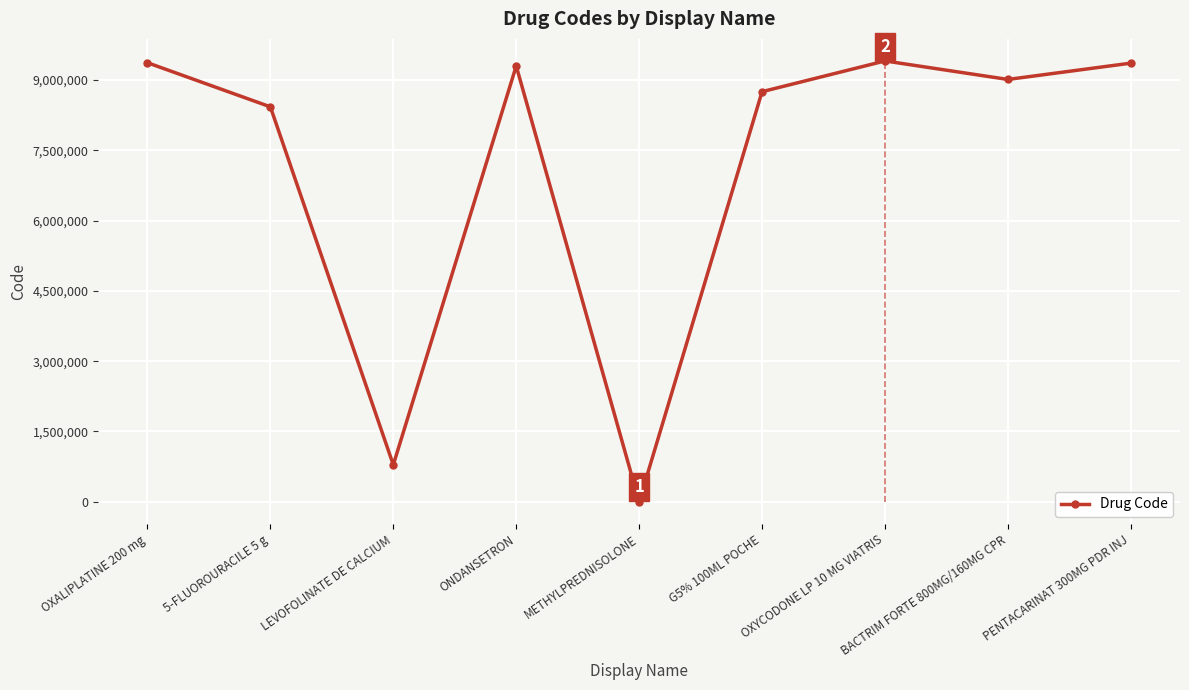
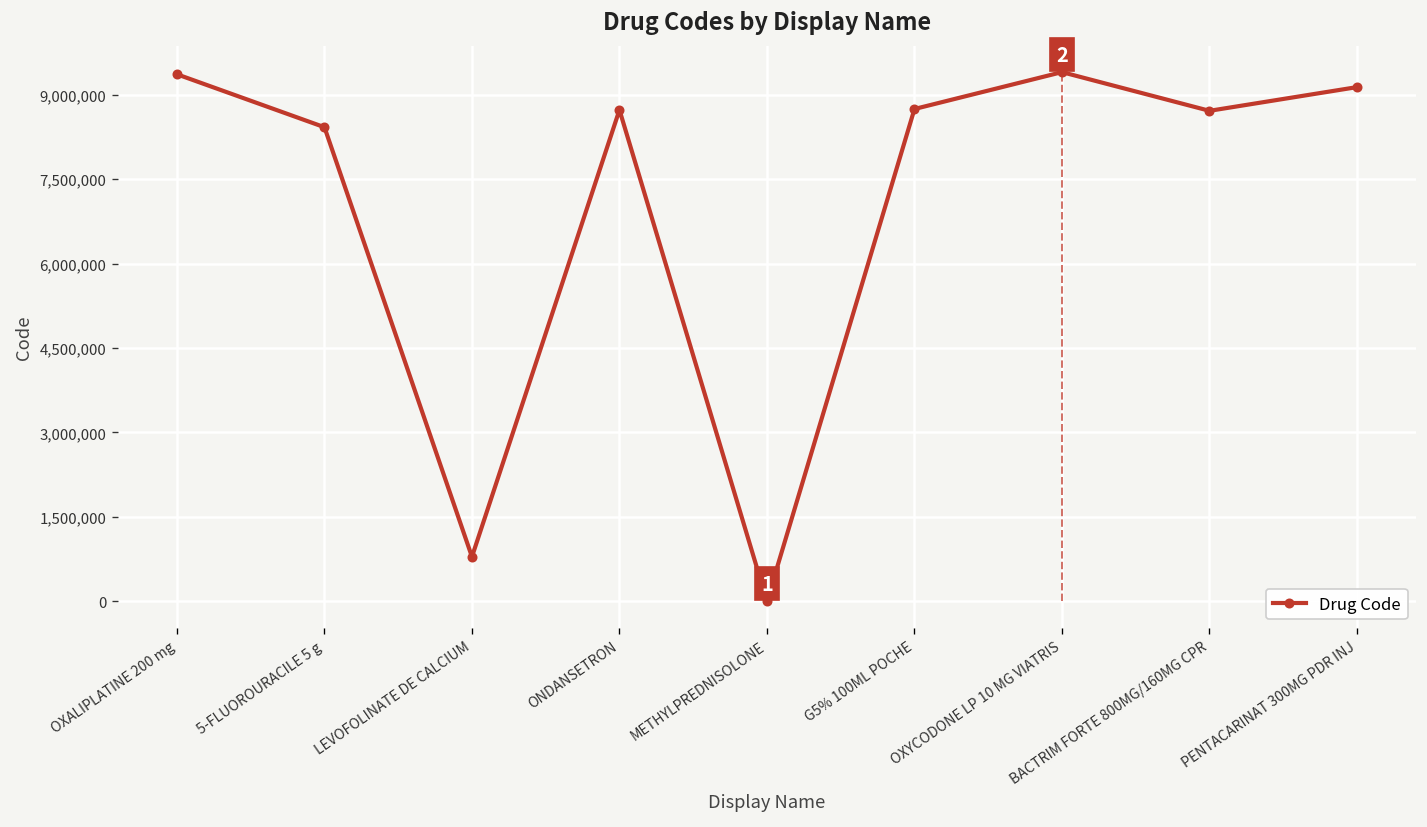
ONDANSETRON: 9,300,000 -> 8,700,000
BACTRIM FORTE 800MG/160MG CPR: 9,000,000 -> 8,700,000
PENTACARINAT 300MG PDR INJ: 9,400,000 -> 9,100,000
